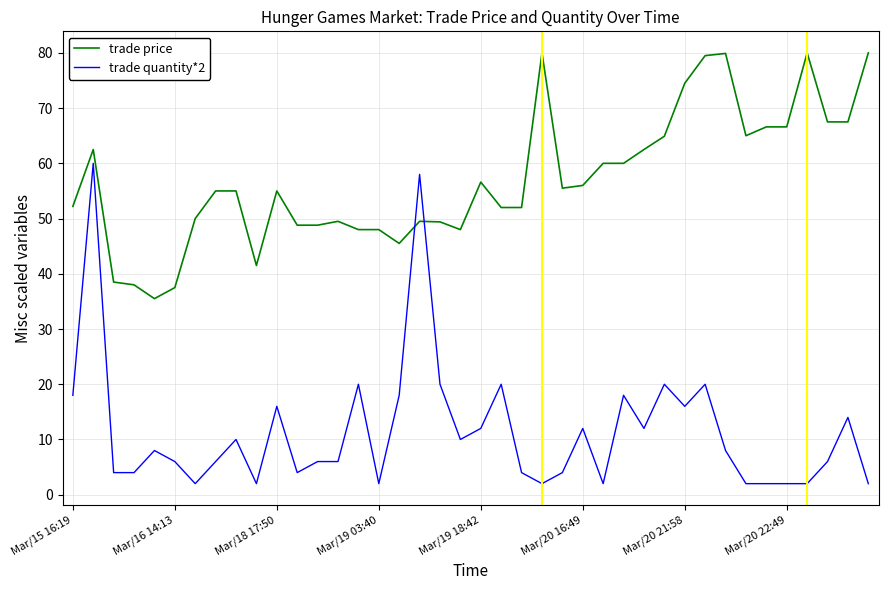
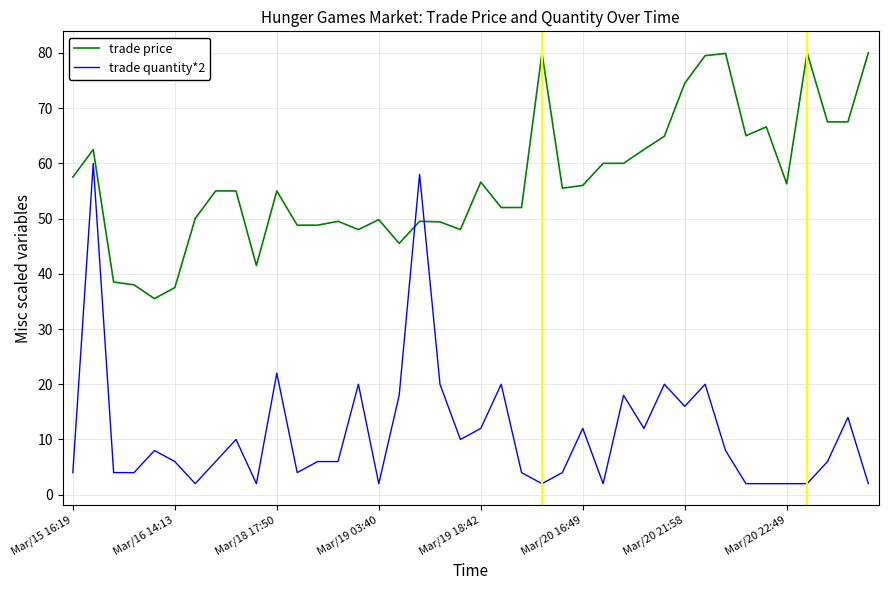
trade price, Mar/15 16:19: 52 -> 58
trade quantity*2, Mar/15 16:19: 18 -> 4
trade quantity*2, Mar/18 17:50: 16 -> 22
trade price, Mar/19 03:40: 48 -> 50
trade price, Mar/20 22:49: 67 -> 56
